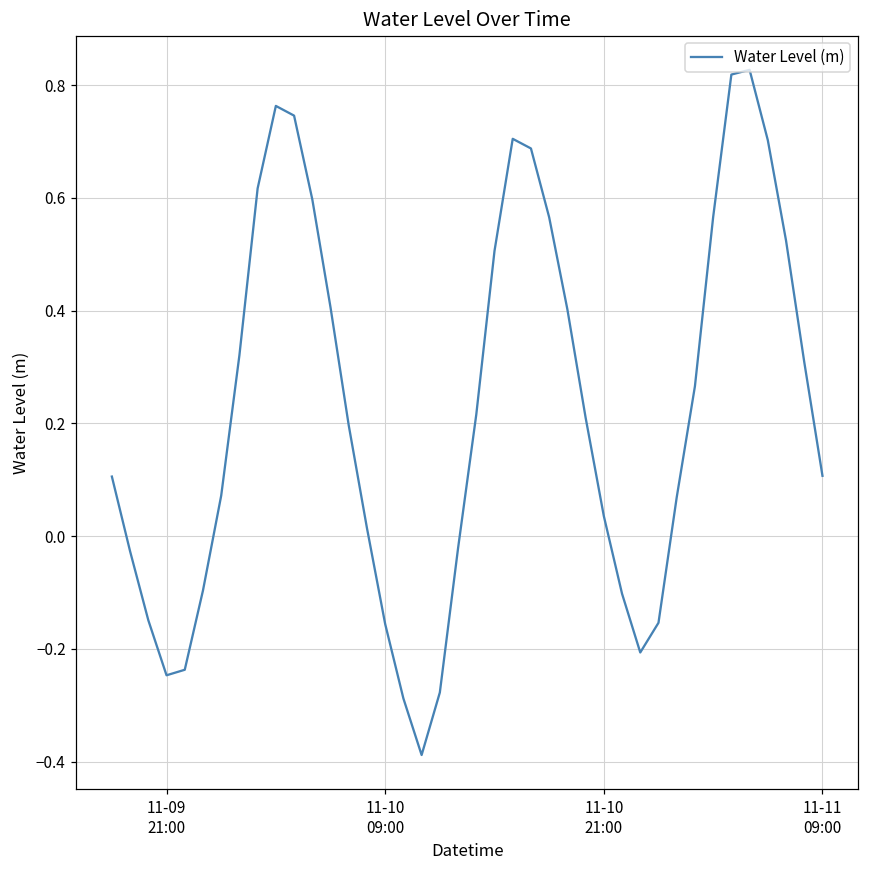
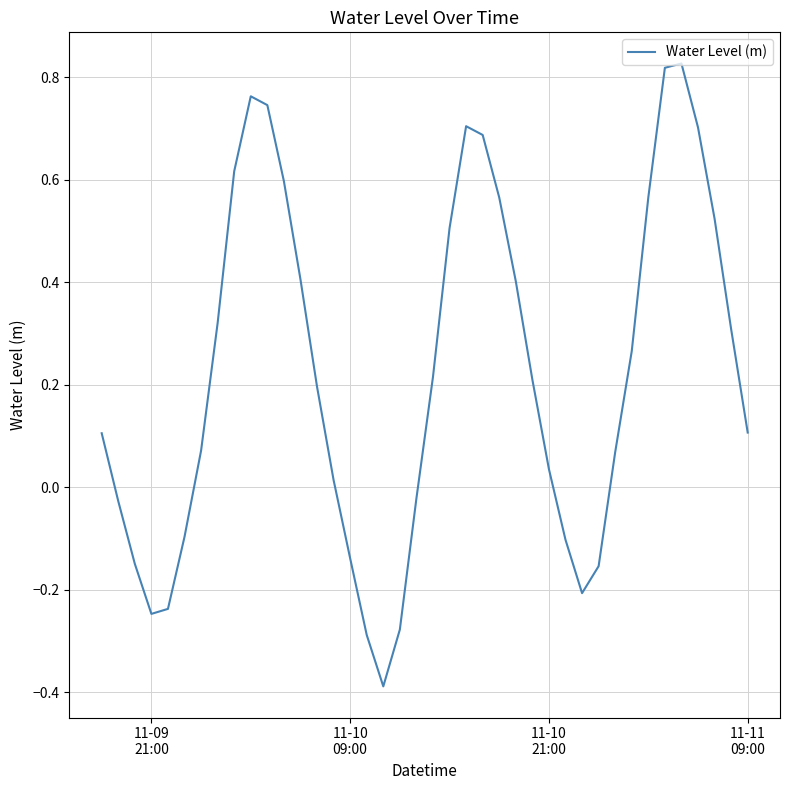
11-10 09:00: -0.16 -> -0.14
